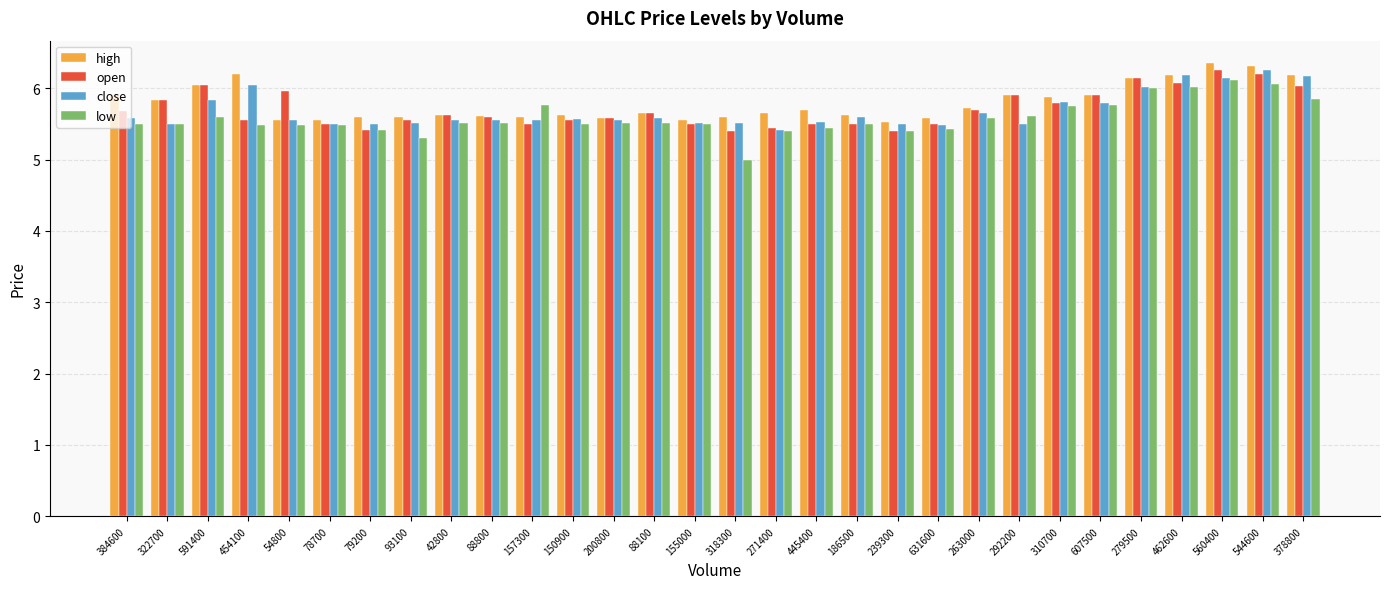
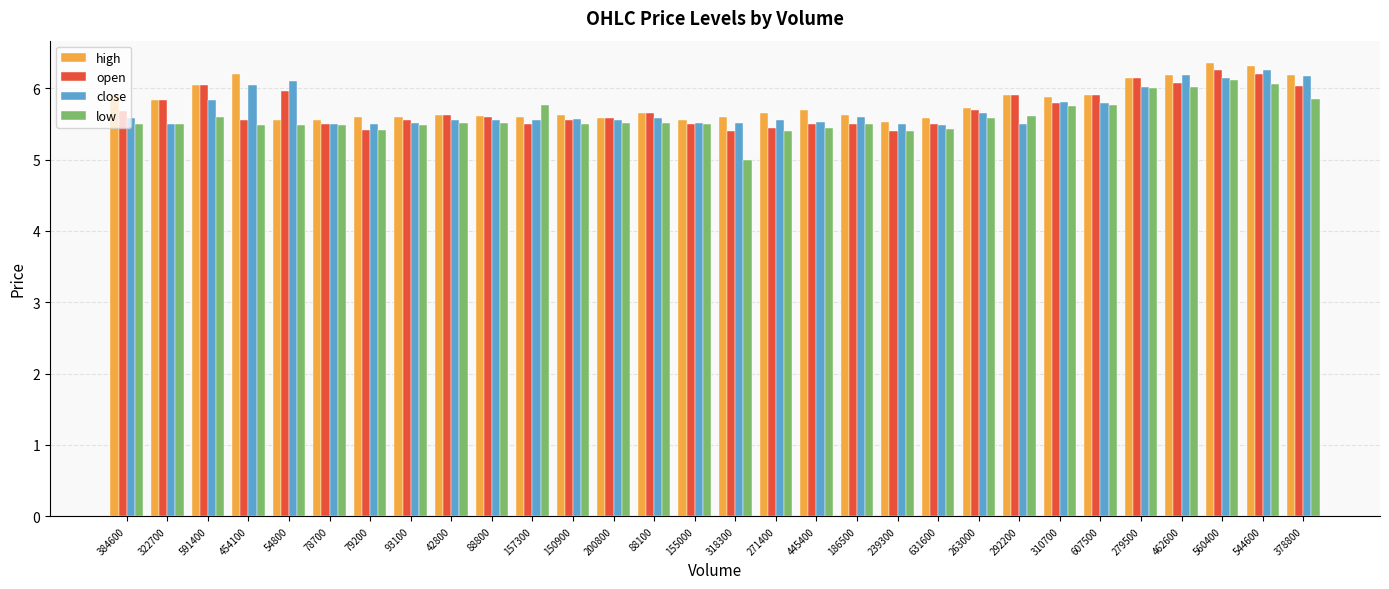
close, 54800: 5.6 -> 6.1
low, 93100: 5.3 -> 5.5
close, 271400: 5.4 -> 5.6
